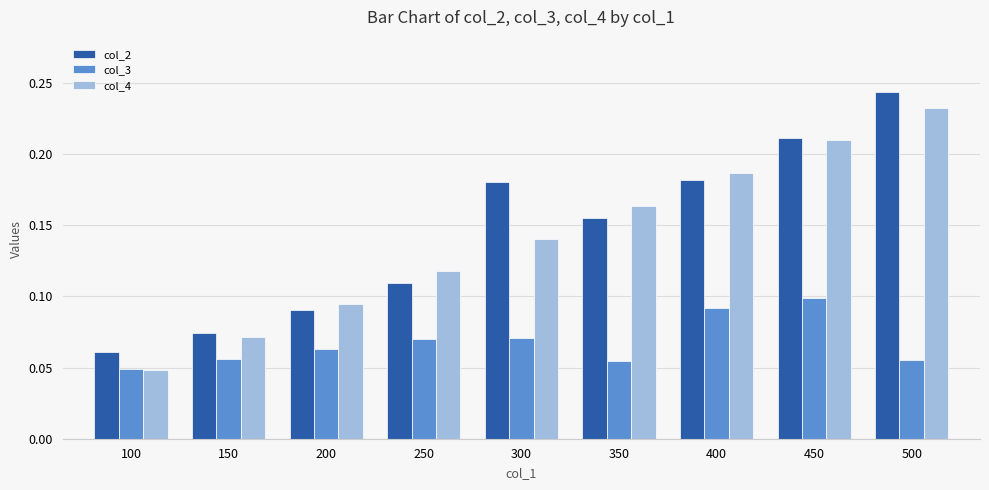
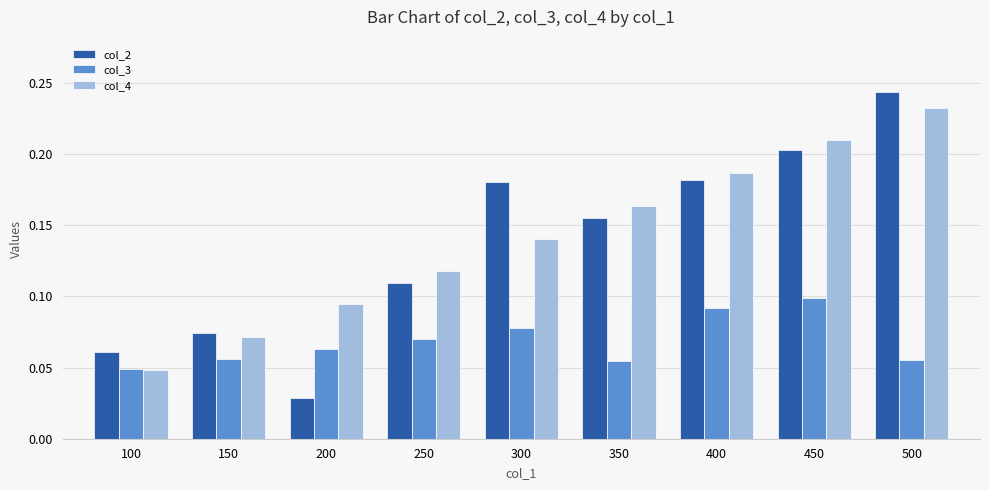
col_2, 200: 0.090 -> 0.029
col_3, 300: 0.071 -> 0.077
col_2, 450: 0.211 -> 0.203
